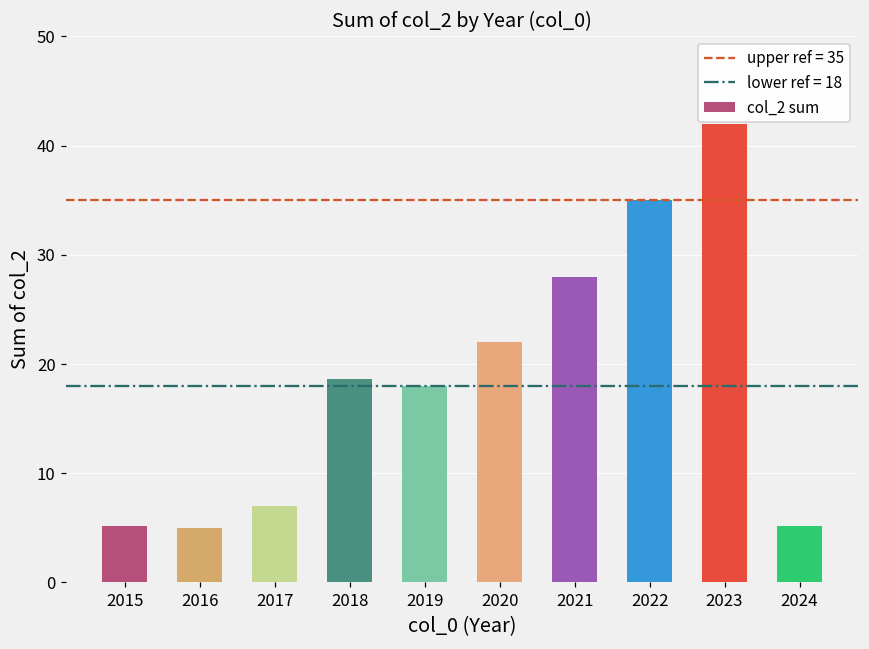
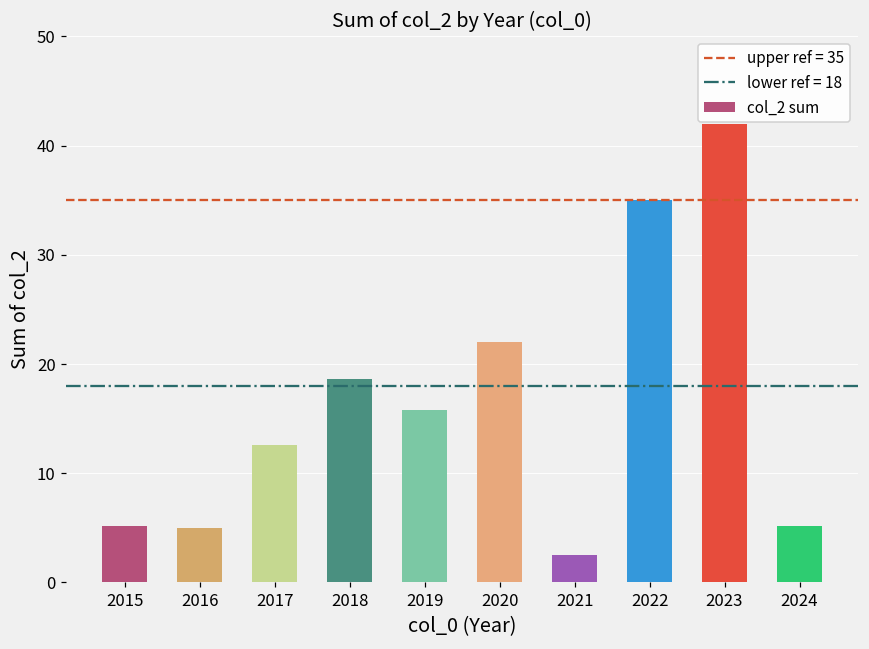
2017: 7 -> 13
2019: 18 -> 16
2021: 28 -> 3
